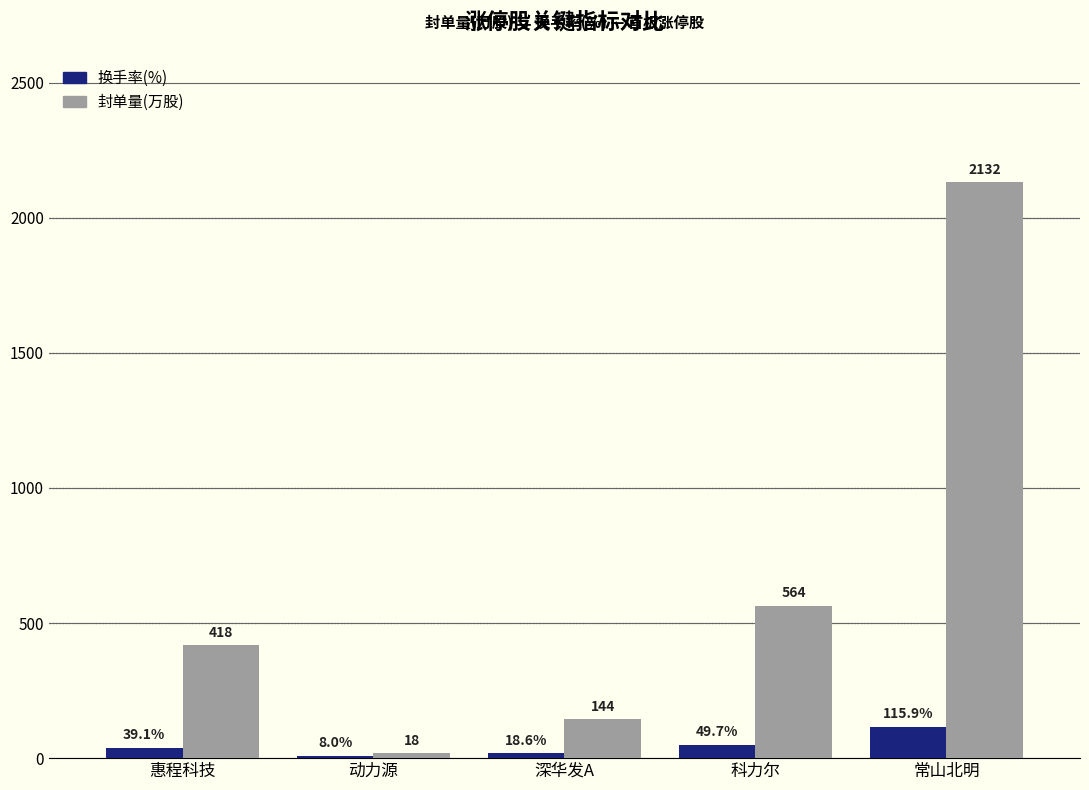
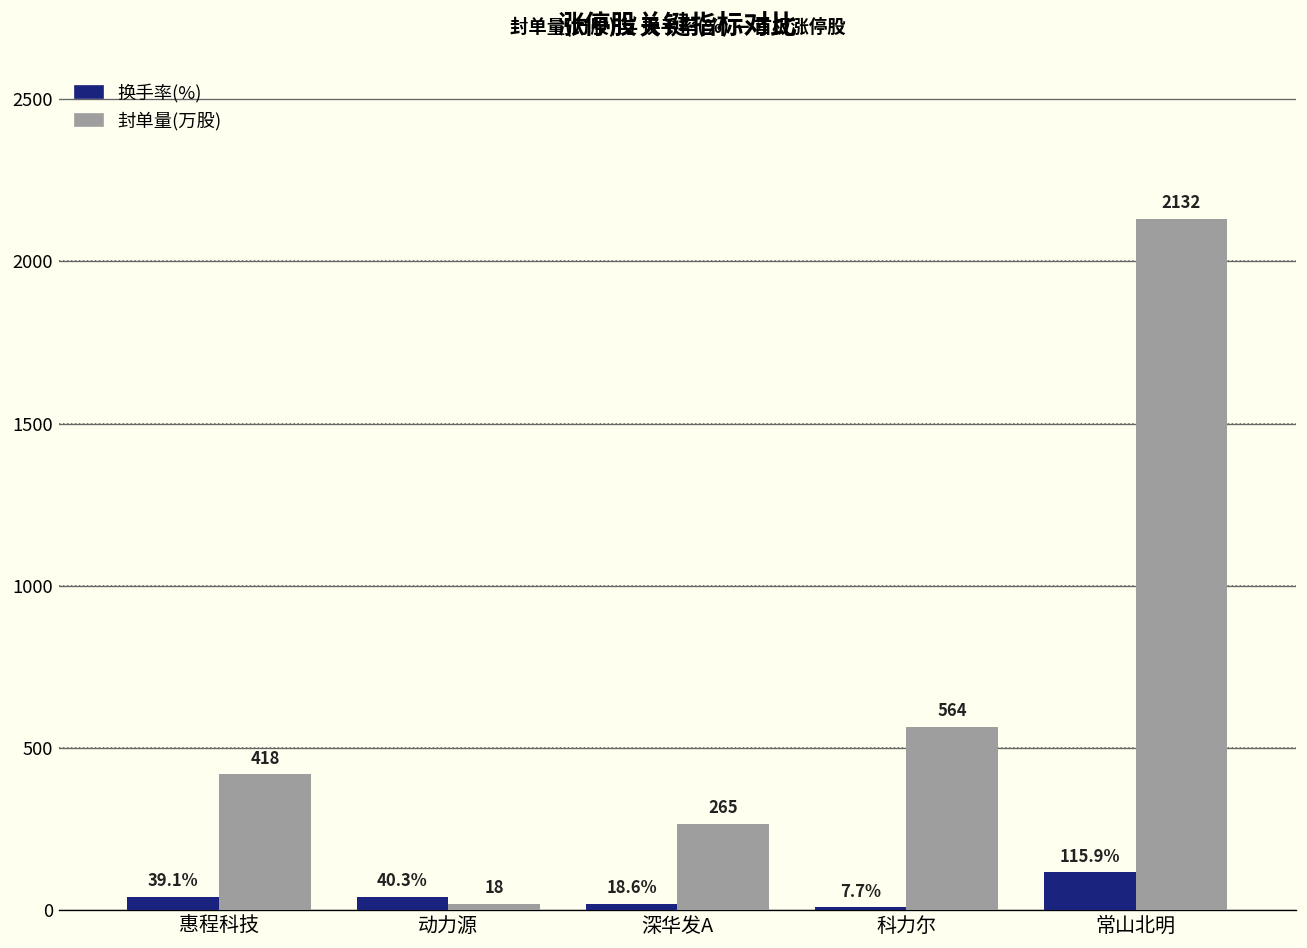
换手率(%), 动力源: 8.0% -> 40.3%
封单量(万股), 深华发A: 144 -> 265
换手率(%), 科力尔: 49.7% -> 7.7%
